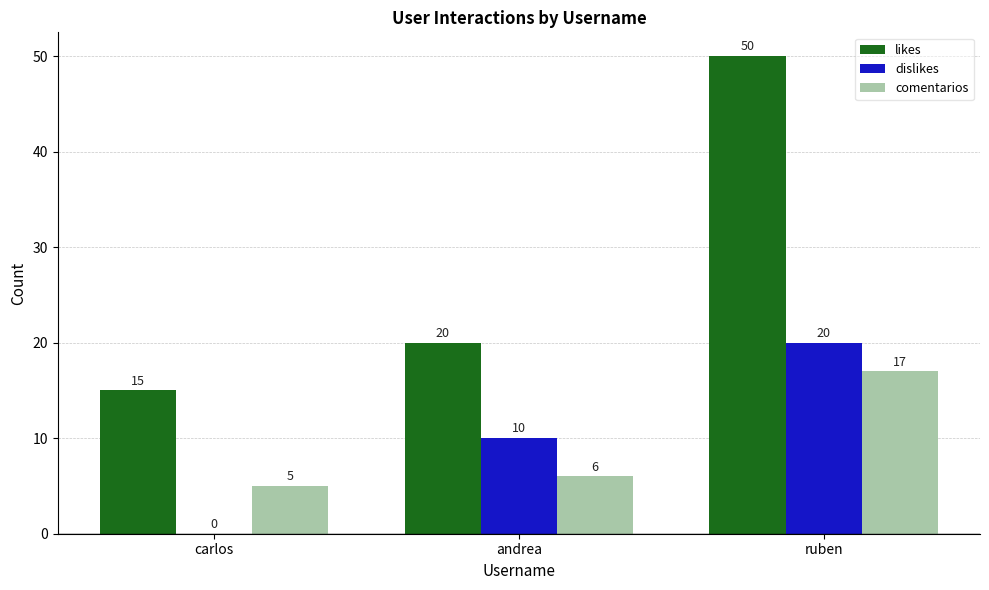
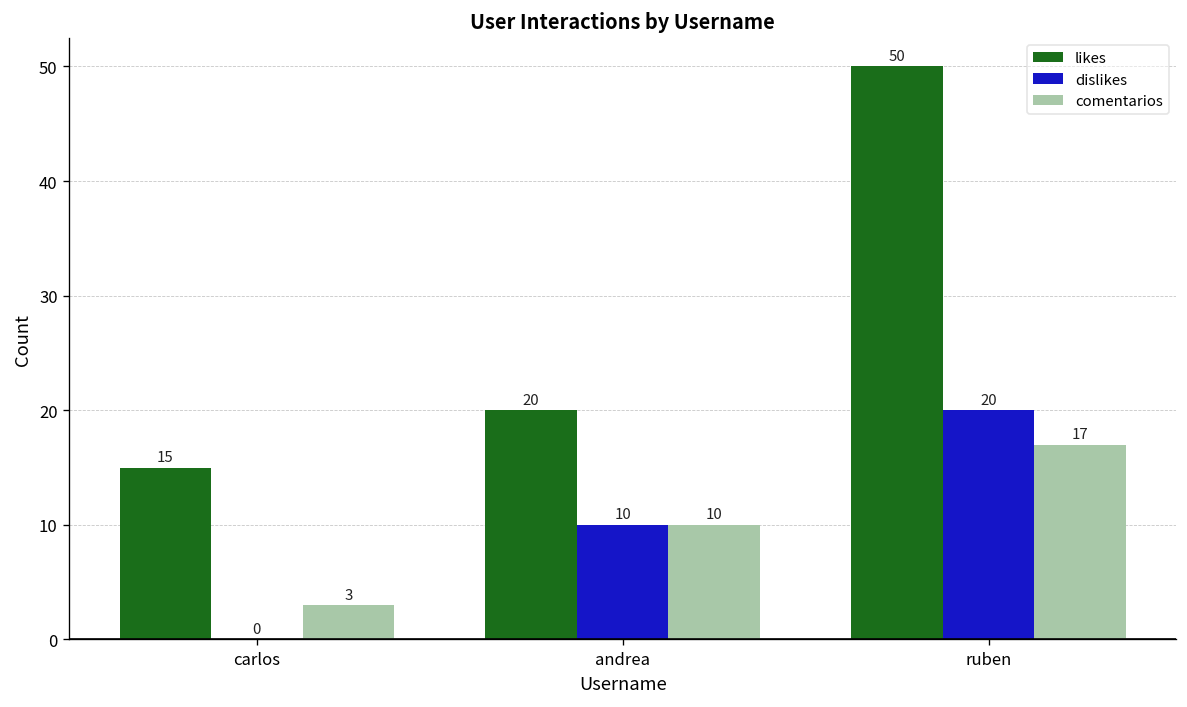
comentarios, carlos: 5 -> 3
comentarios, andrea: 6 -> 10
